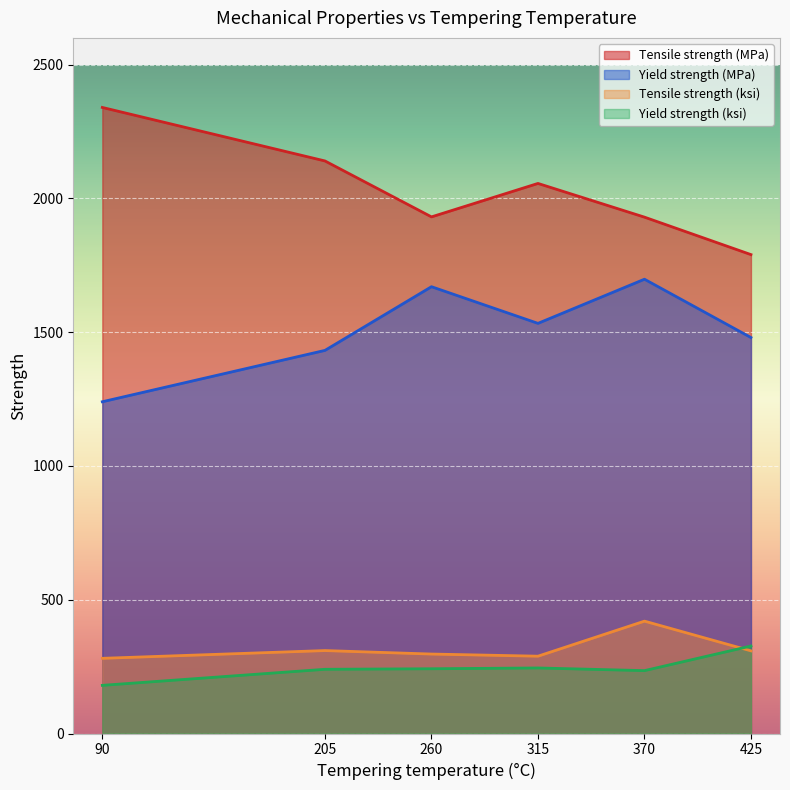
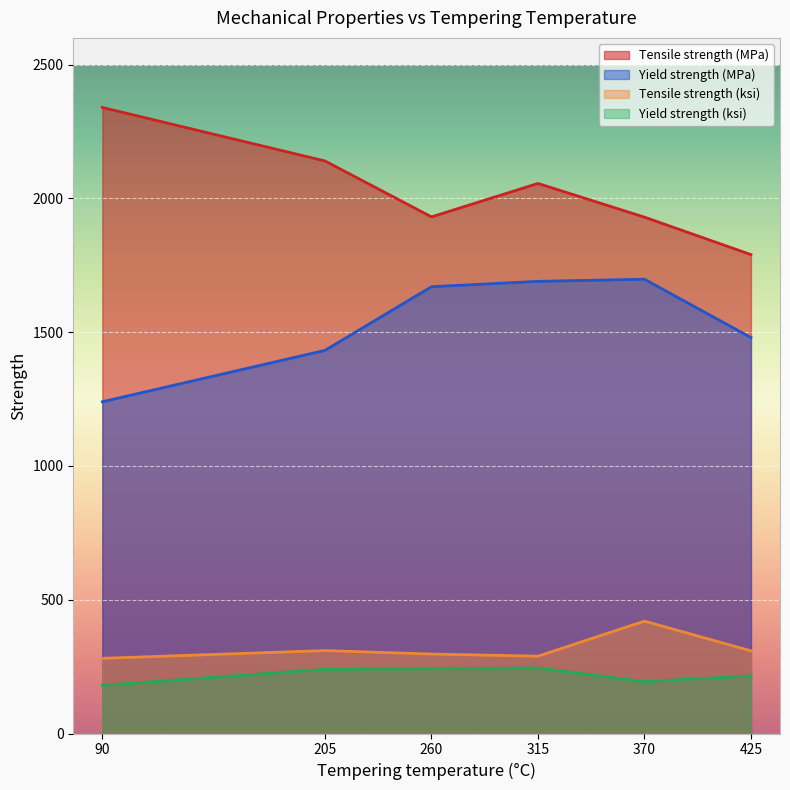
Yield strength (MPa), 315: 1530 -> 1690
Yield strength (ksi), 370: 240 -> 190
Yield strength (ksi), 425: 330 -> 220
